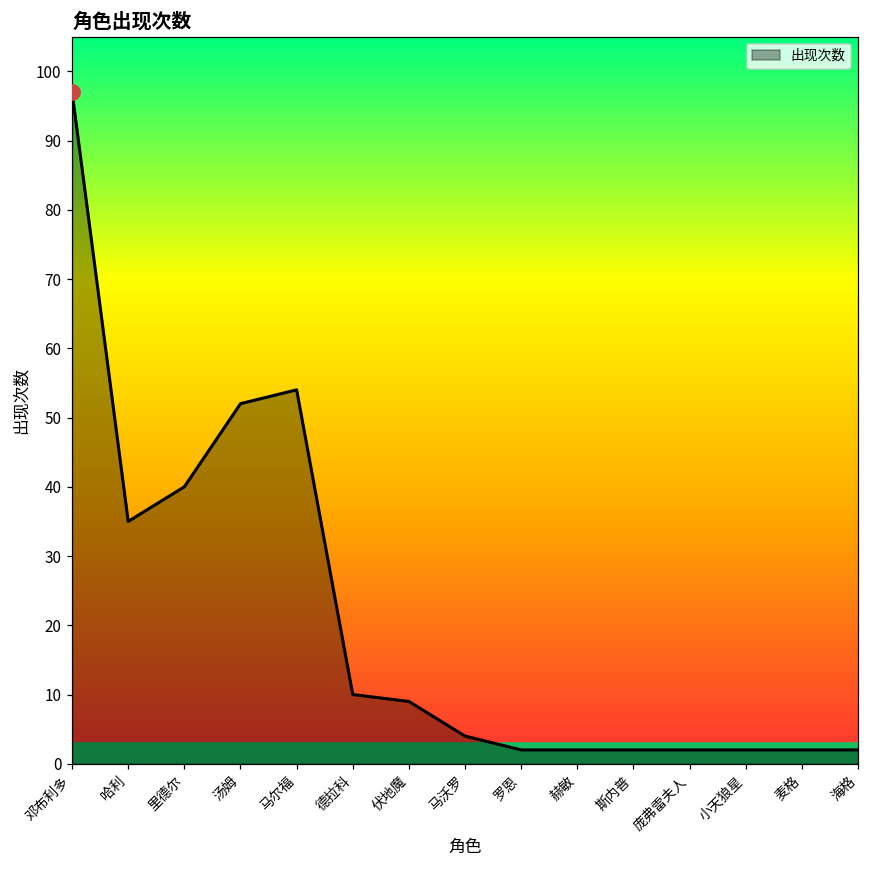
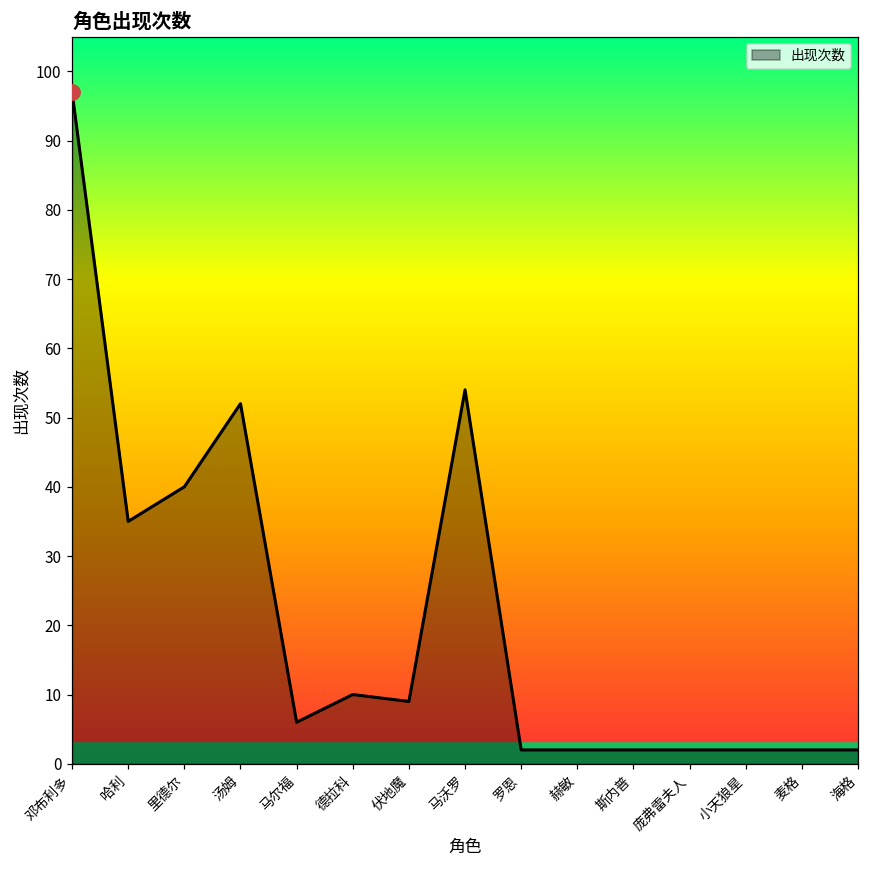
出现次数, 马尔福: 54 -> 6
出现次数, 马沃罗: 4 -> 54
